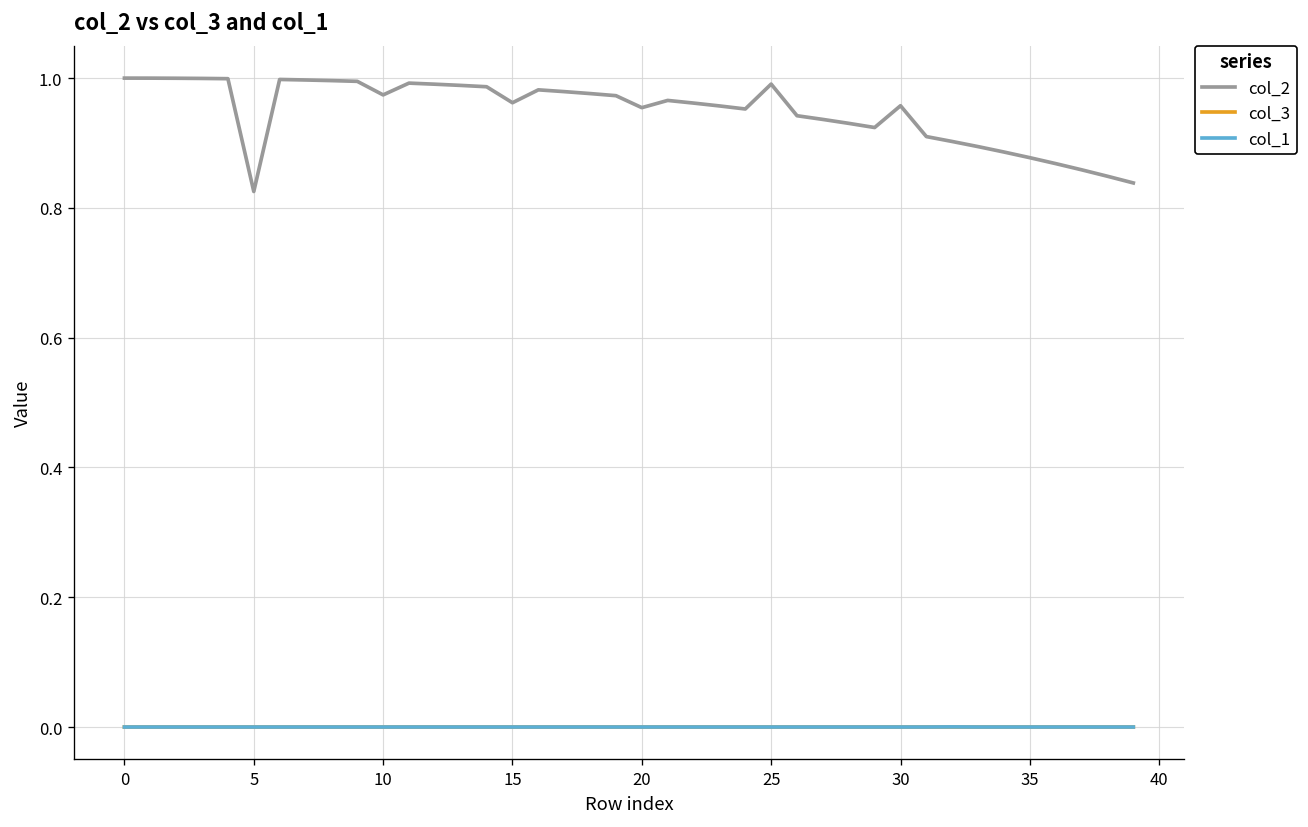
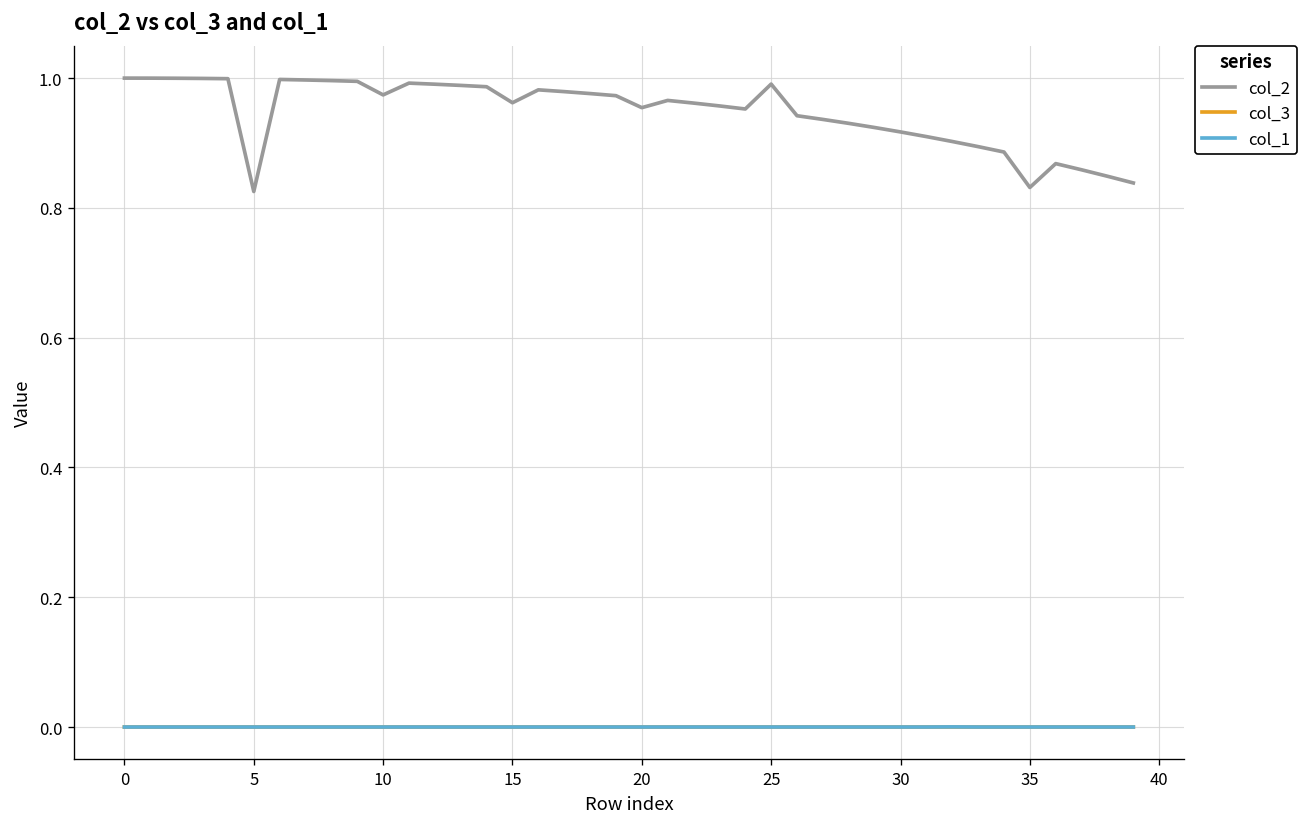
col_2, 30: 0.96 -> 0.92
col_2, 35: 0.88 -> 0.83
